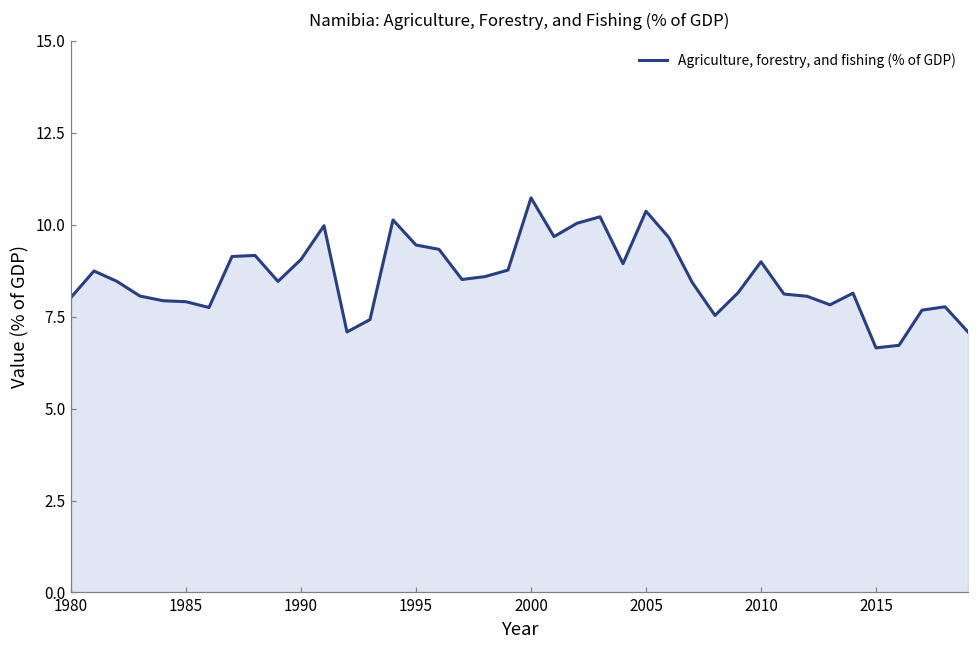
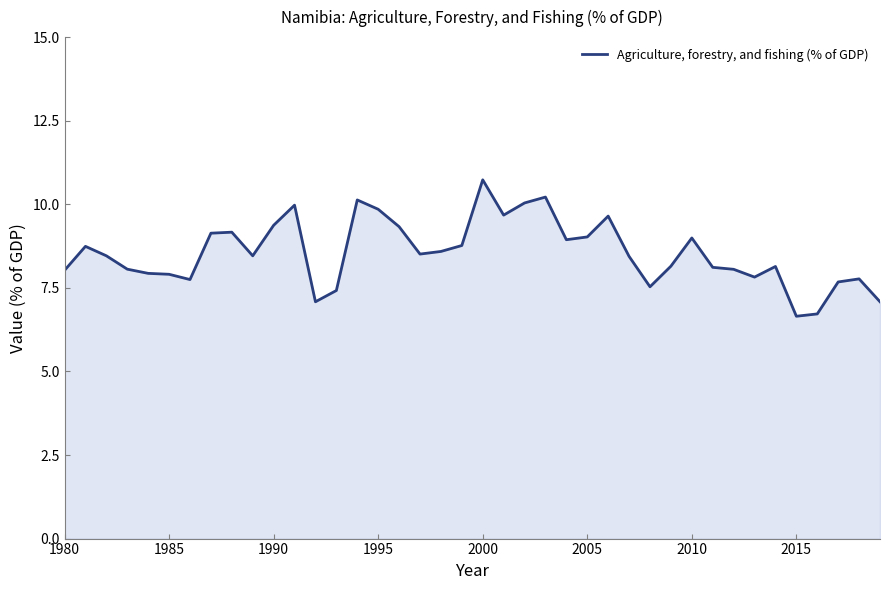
1990: 9.1 -> 9.4
1995: 9.4 -> 9.9
2005: 10.4 -> 9.0
